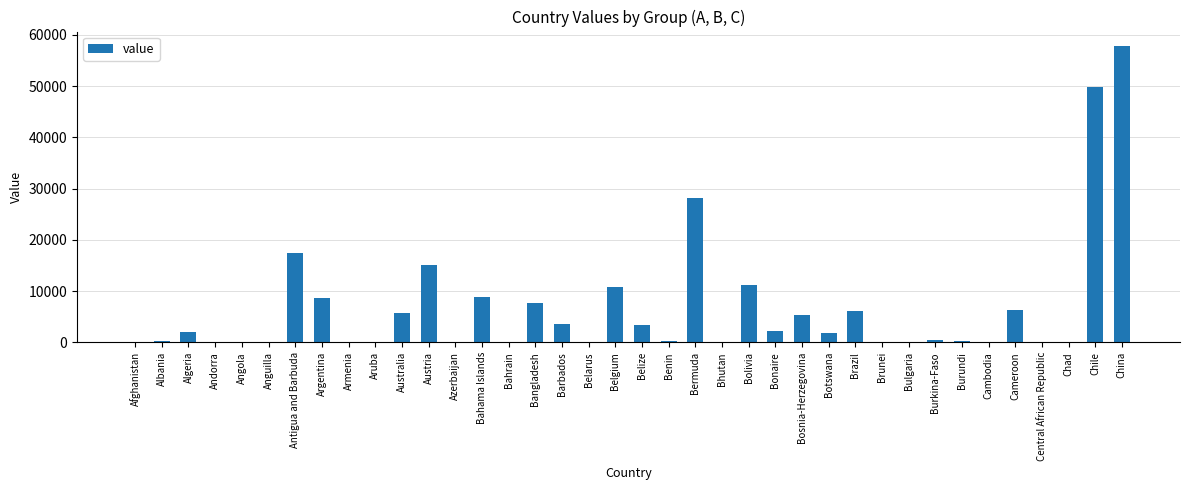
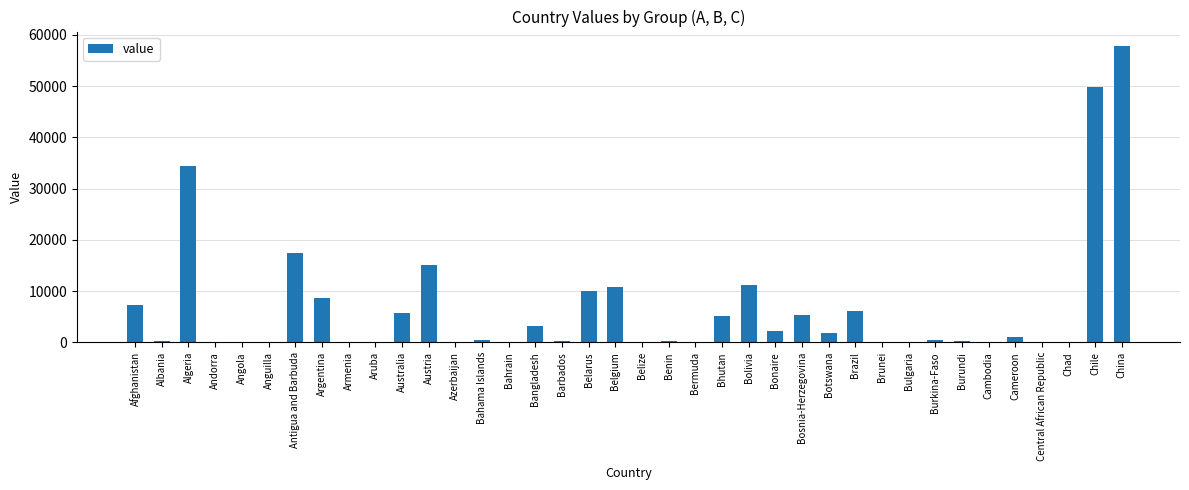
Afghanistan: 0 -> 7000
Algeria: 2000 -> 34000
Bahama Islands: 9000 -> 1000
Bangladesh: 8000 -> 3000
Barbados: 4000 -> 0
Belarus: 0 -> 10000
Belize: 3000 -> 0
Bermuda: 28000 -> 0
Bhutan: 0 -> 5000
Cameroon: 6000 -> 1000
